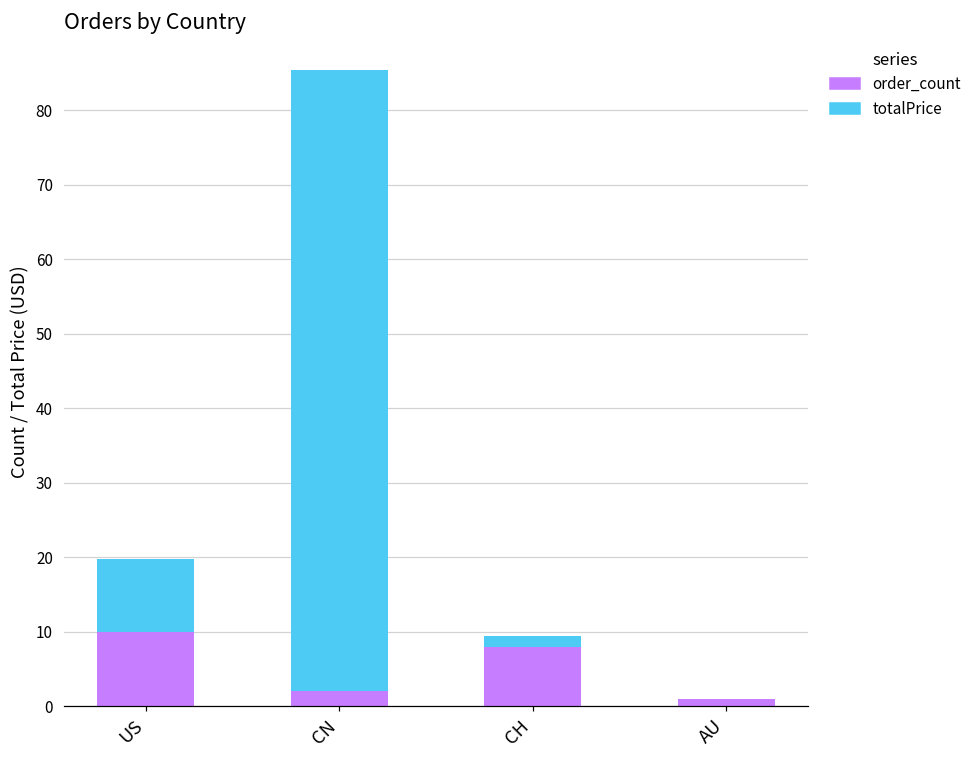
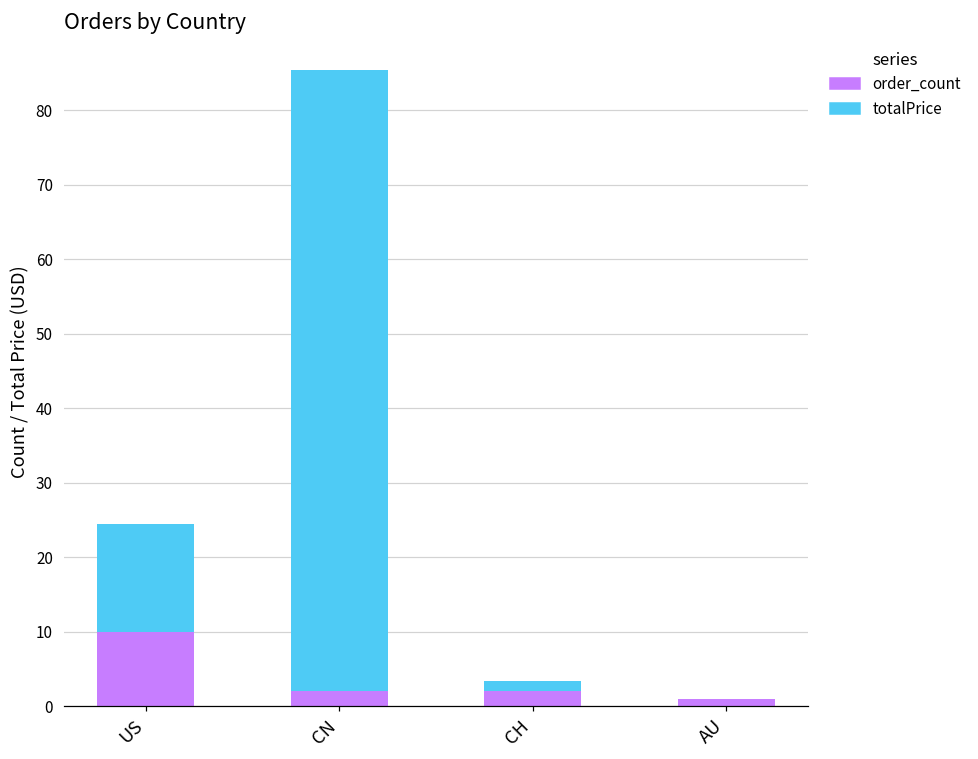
totalPrice, US: 10 -> 14
order_count, CH: 8 -> 2
